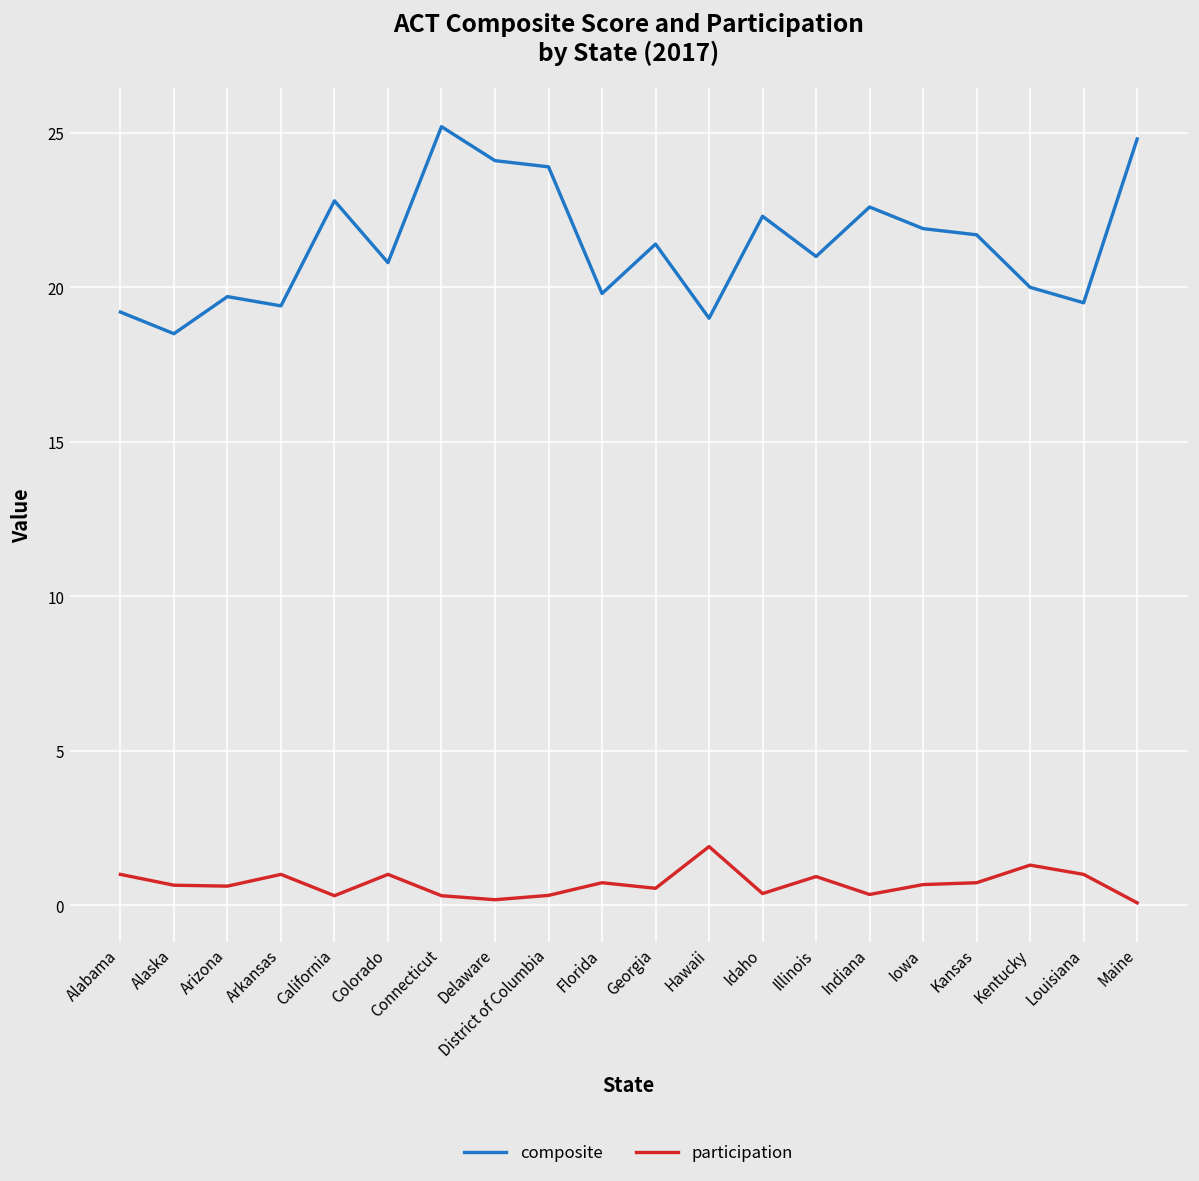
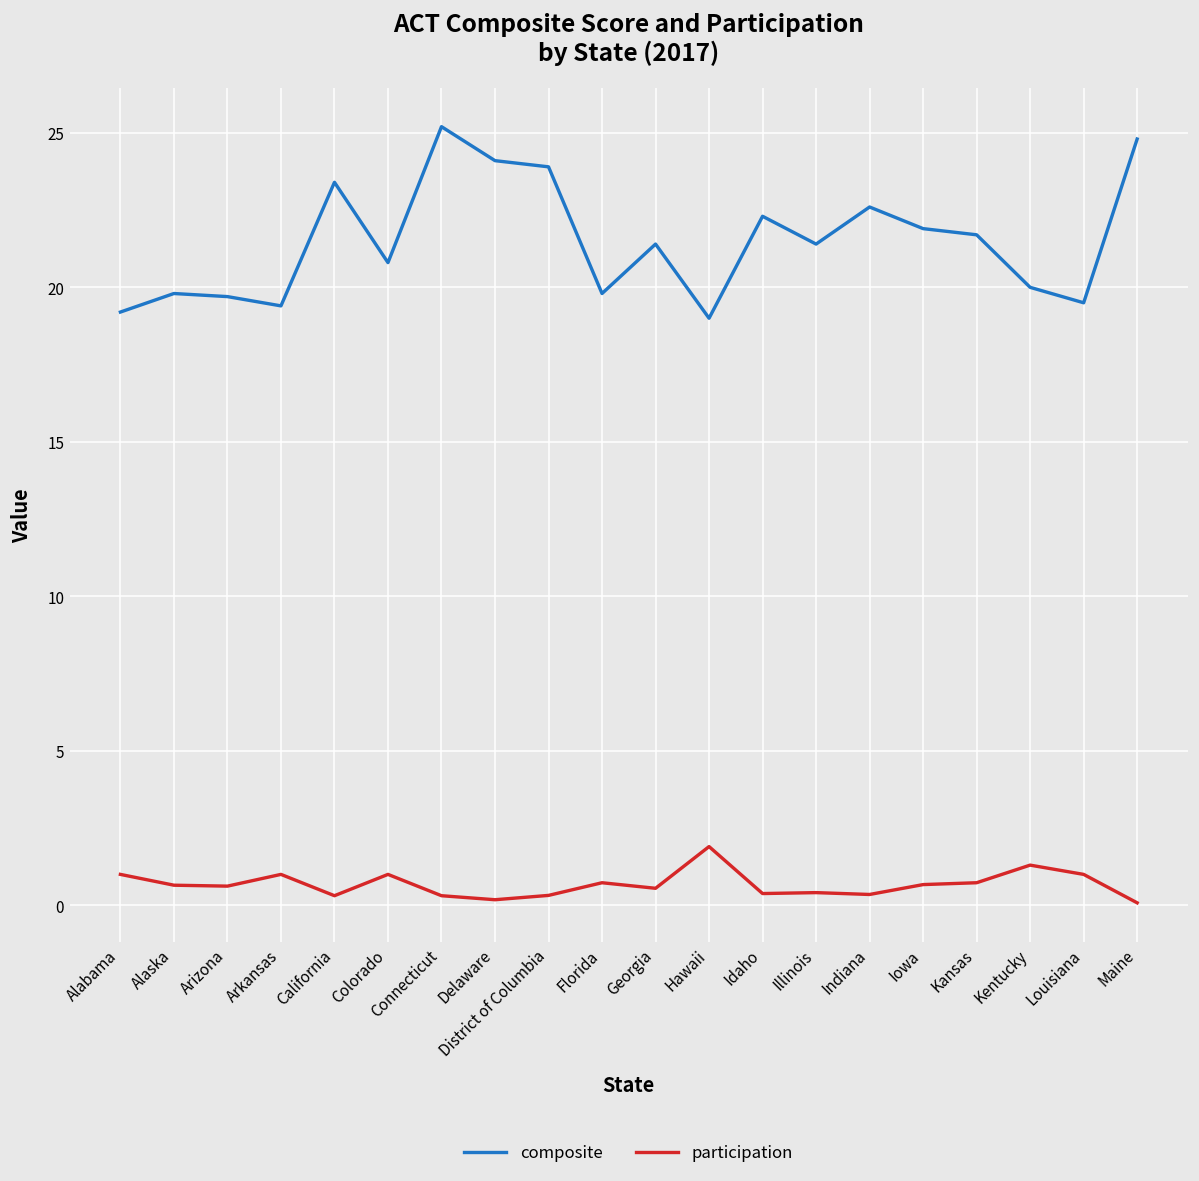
composite, Alaska: 18.5 -> 19.8
composite, California: 22.8 -> 23.4
composite, Illinois: 21.0 -> 21.4
participation, Illinois: 0.9 -> 0.4
